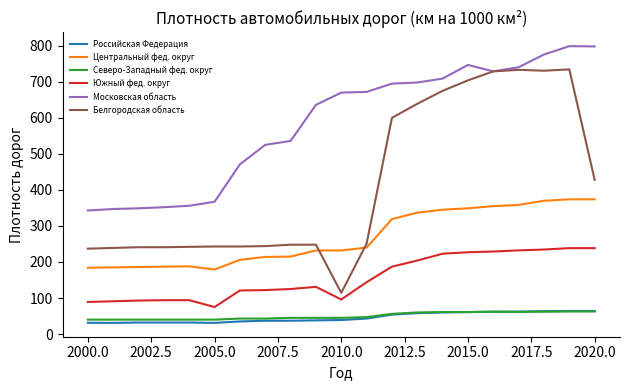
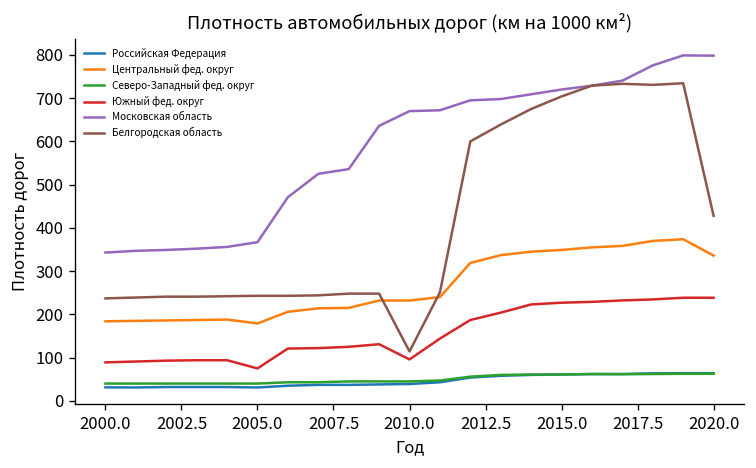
Московская область, 2015.0: 750 -> 720
Центральный фед. округ, 2020.0: 370 -> 340
